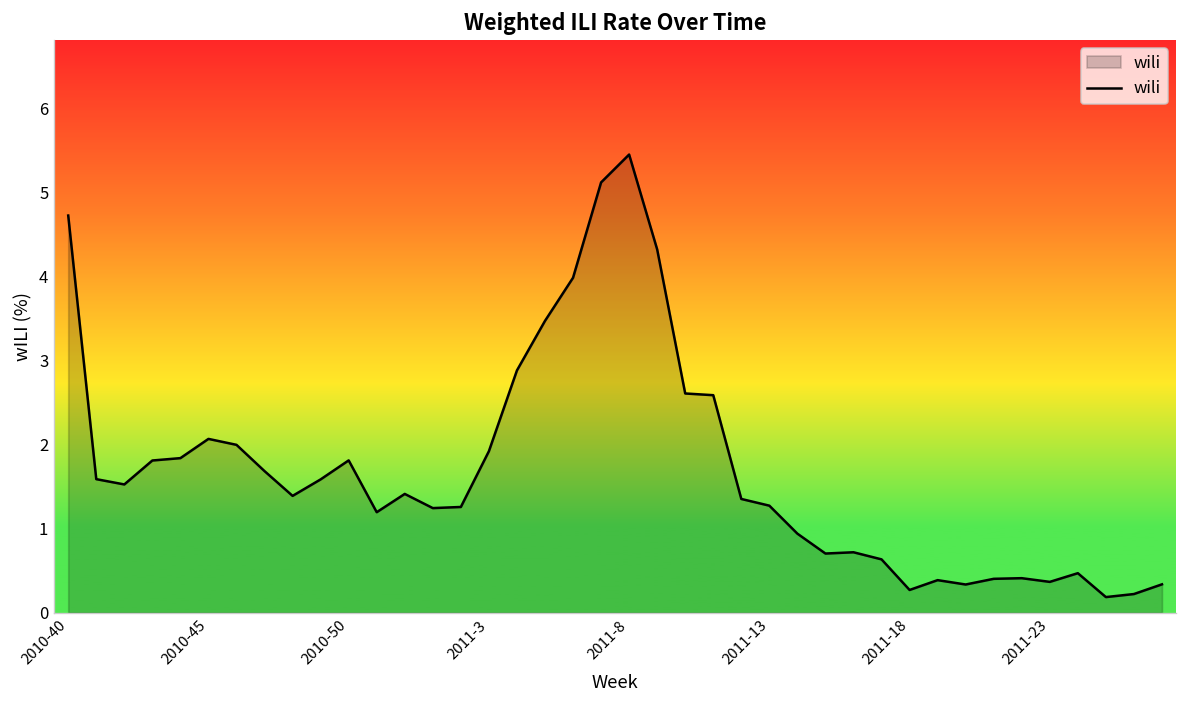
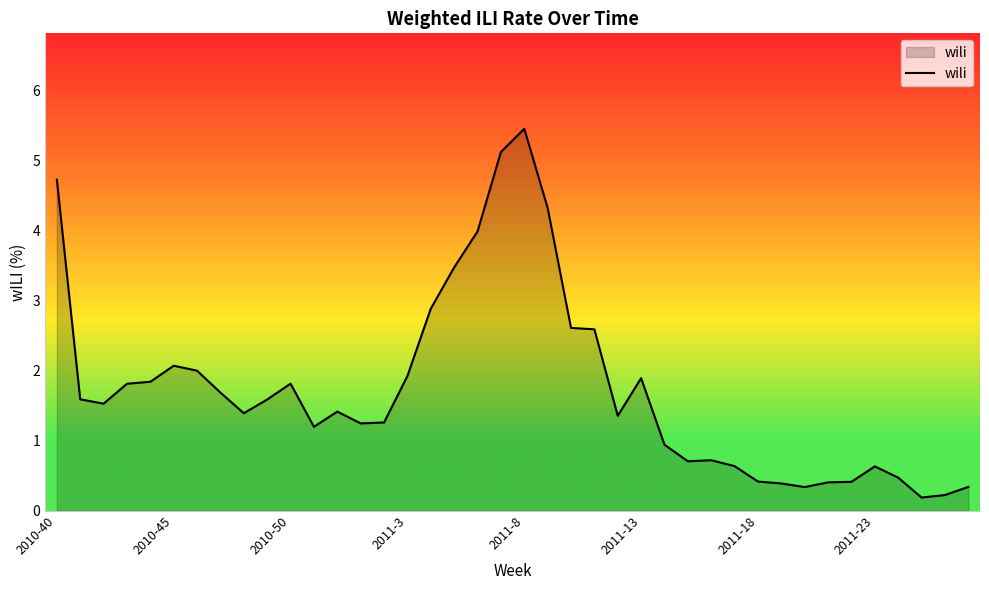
2011-13: 1.3 -> 1.9
2011-18: 0.3 -> 0.4
2011-23: 0.4 -> 0.6
